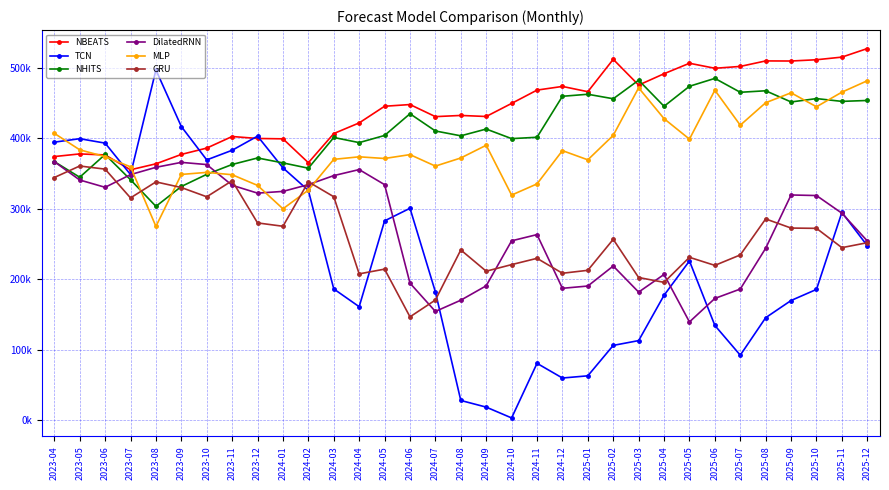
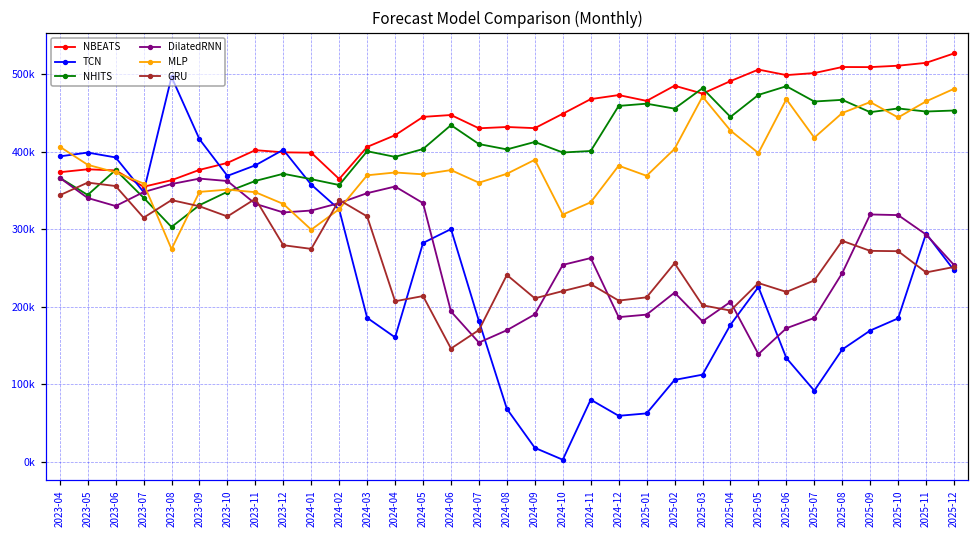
TCN, 2024-08: 30000 -> 70000
NBEATS, 2025-02: 510000 -> 490000
